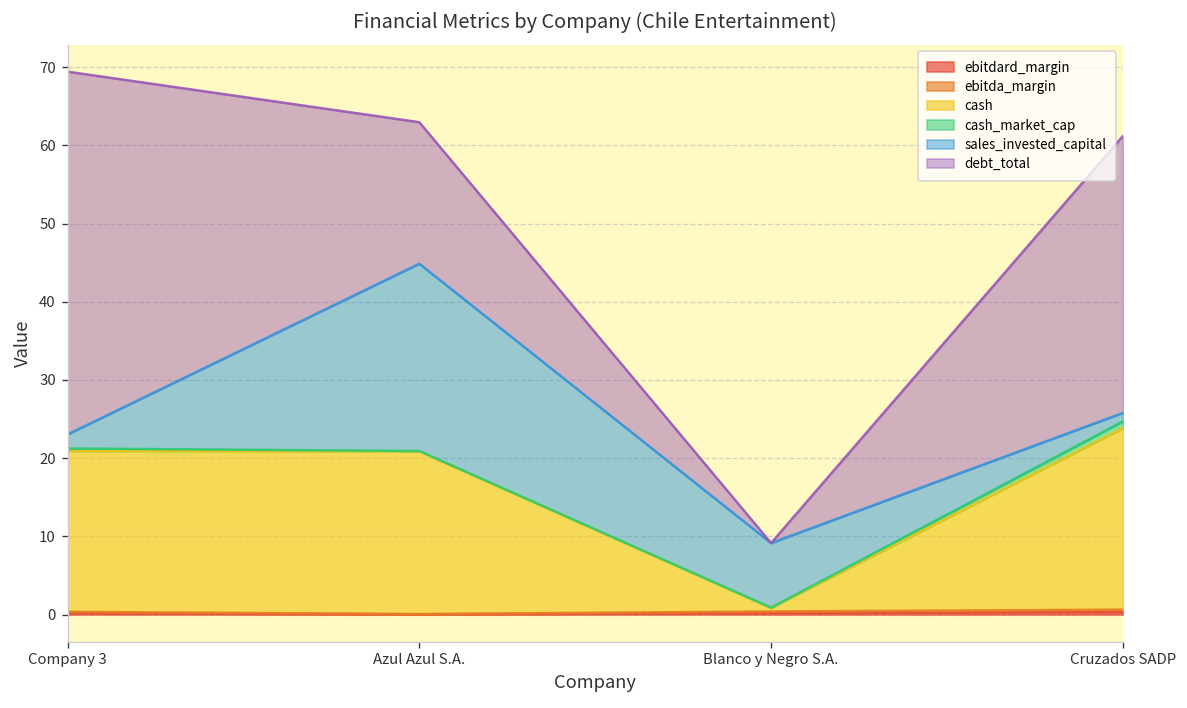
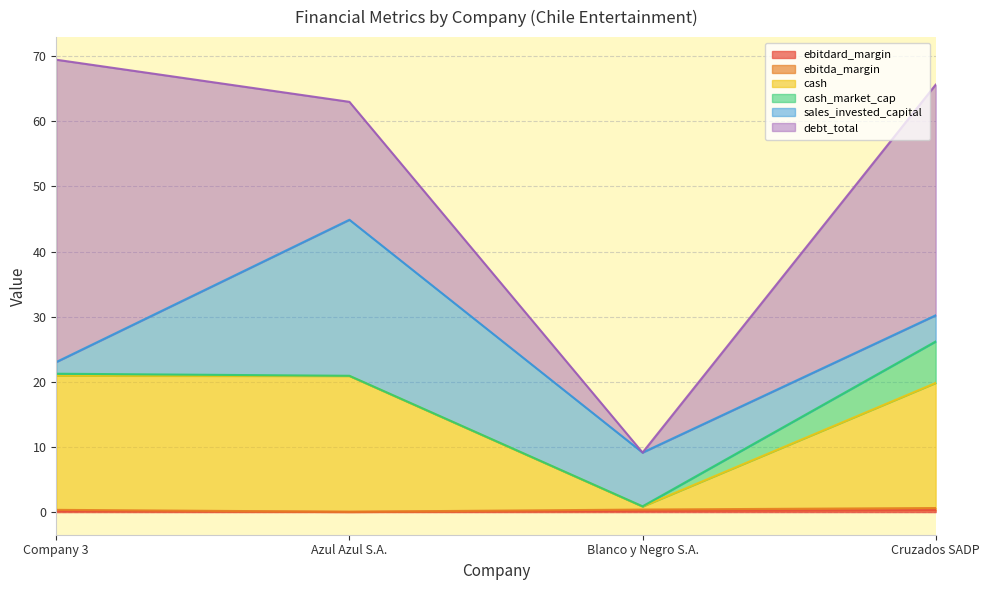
cash, Cruzados SADP: 23 -> 19
cash_market_cap, Cruzados SADP: 1 -> 6
sales_invested_capital, Cruzados SADP: 1 -> 4
